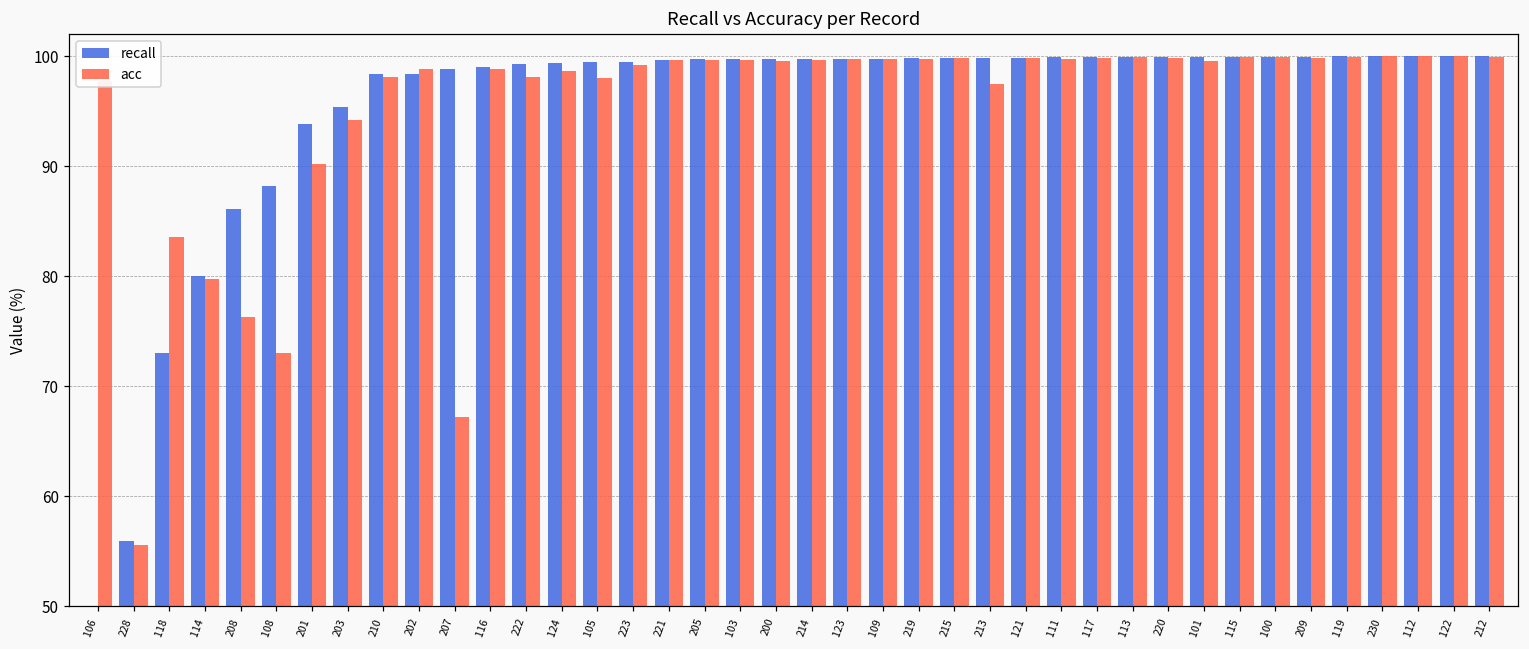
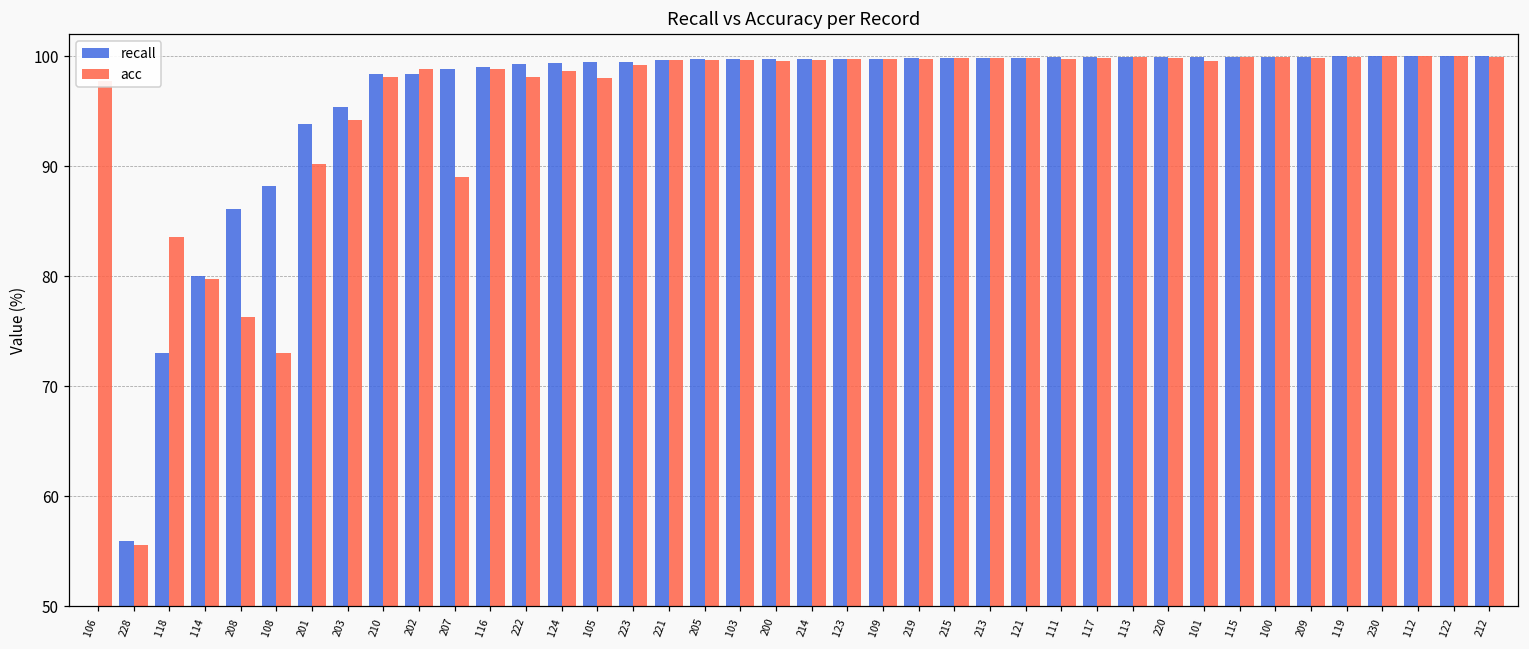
acc, 207: 67.2 -> 89.1
acc, 213: 97.5 -> 99.9
